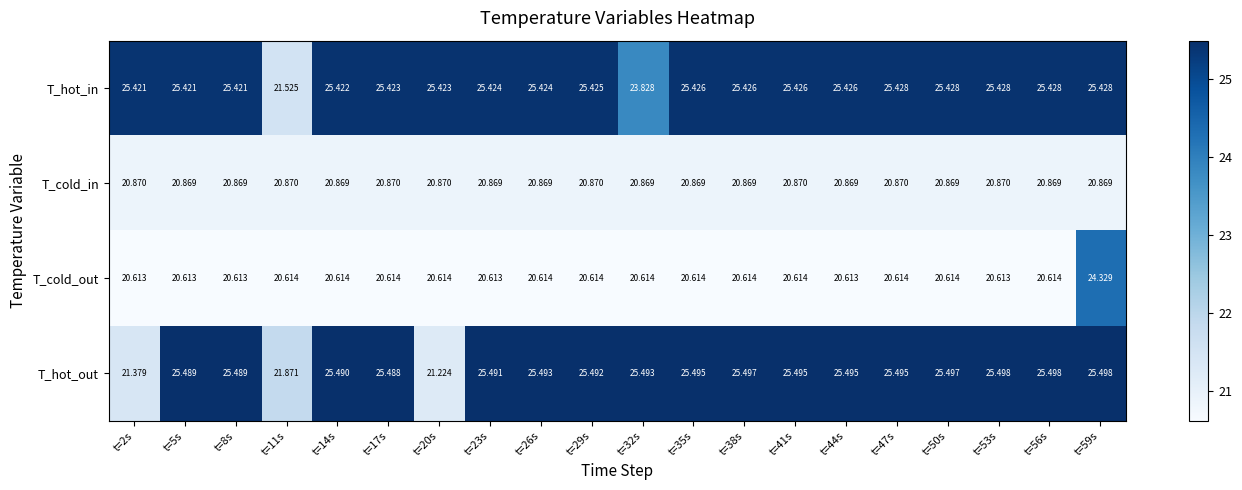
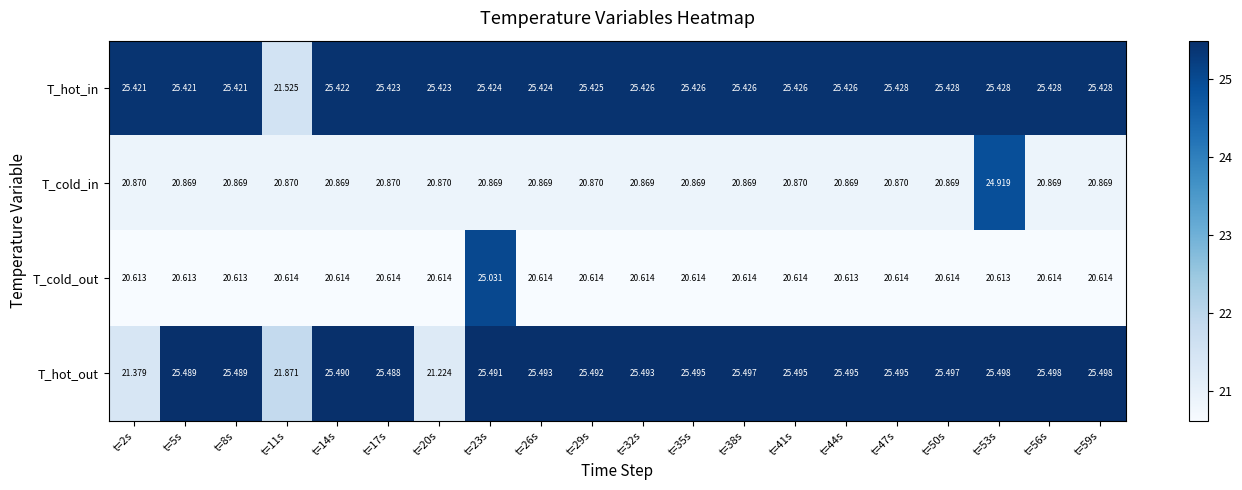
T_hot_in, t=32s: 23.828 -> 25.426
T_cold_in, t=53s: 20.870 -> 24.919
T_cold_out, t=23s: 20.613 -> 25.031
T_cold_out, t=59s: 24.329 -> 20.614
